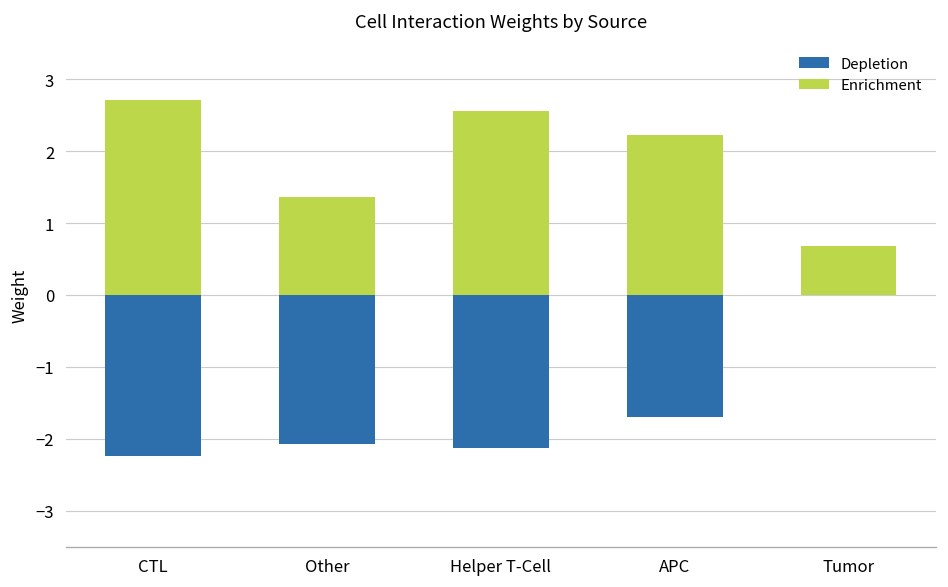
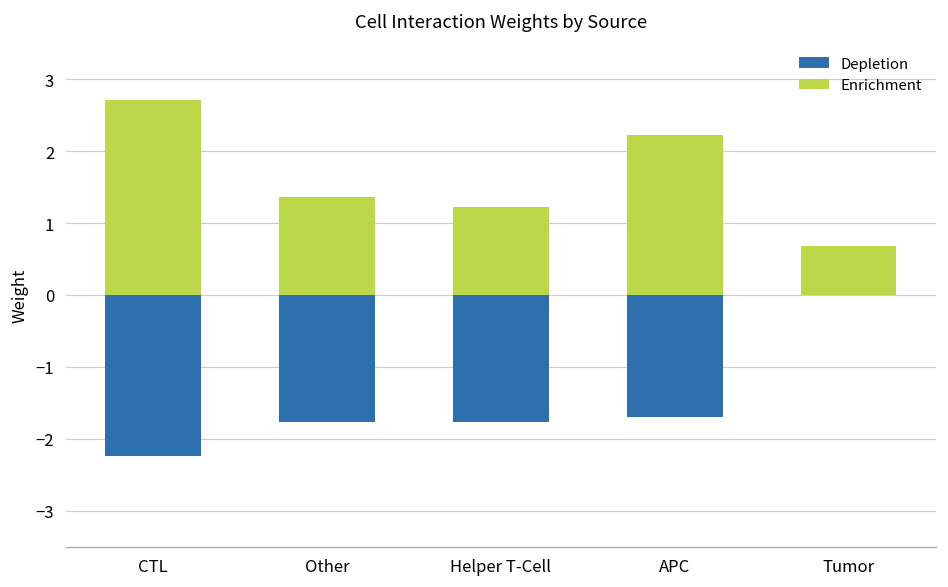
Depletion, Other: -2.1 -> -1.8
Depletion, Helper T-Cell: -2.1 -> -1.8
Enrichment, Helper T-Cell: 2.6 -> 1.2
